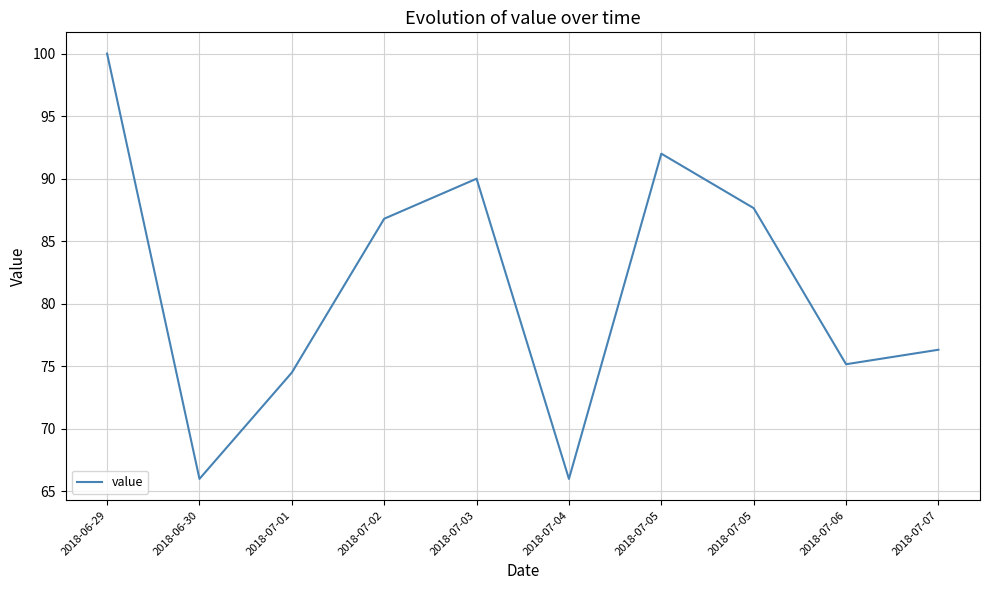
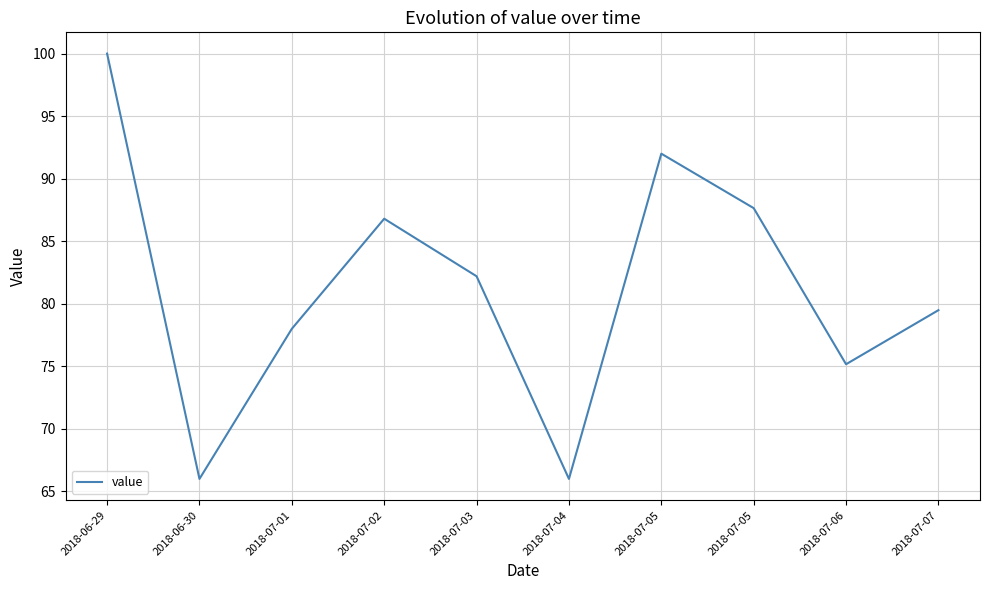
2018-07-01: 74.5 -> 78.0
2018-07-03: 90.0 -> 82.2
2018-07-07: 76.3 -> 79.5
